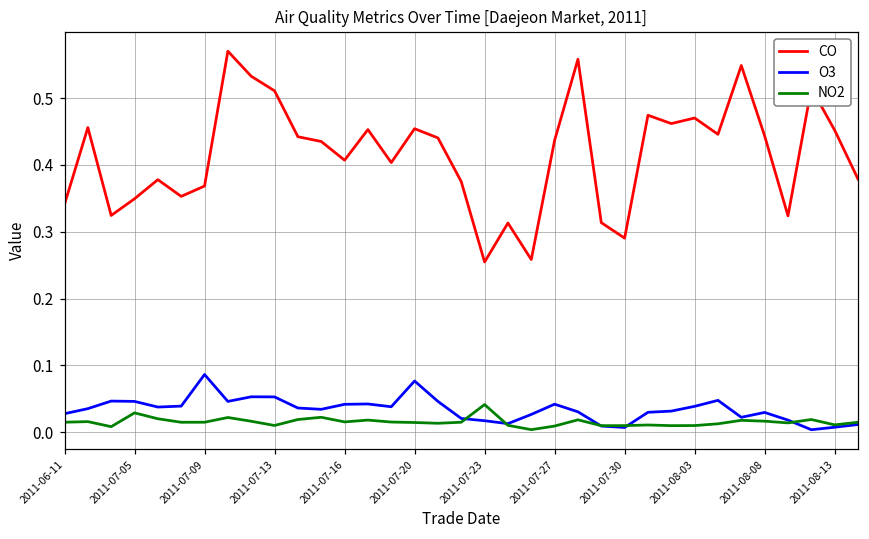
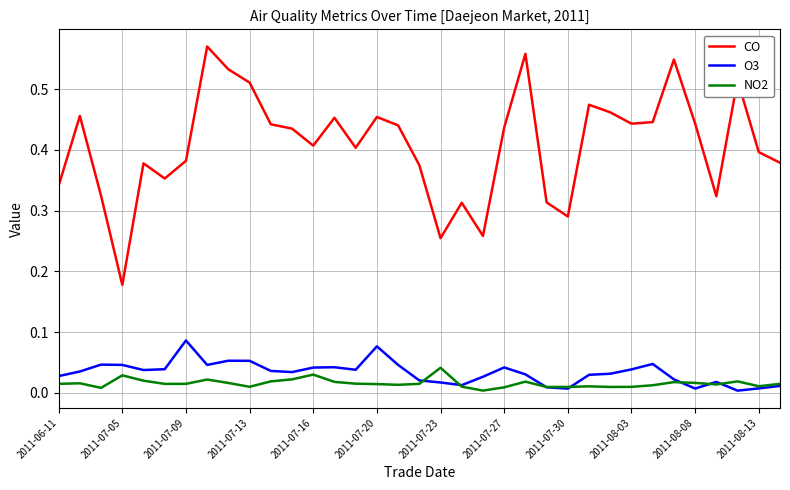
CO, 2011-07-05: 0.35 -> 0.18
CO, 2011-07-09: 0.37 -> 0.38
NO2, 2011-07-16: 0.02 -> 0.03
CO, 2011-08-03: 0.47 -> 0.44
O3, 2011-08-08: 0.03 -> 0.01
CO, 2011-08-13: 0.45 -> 0.40
